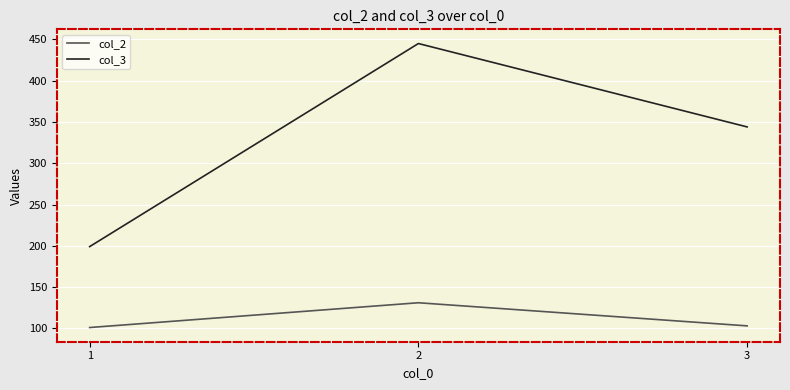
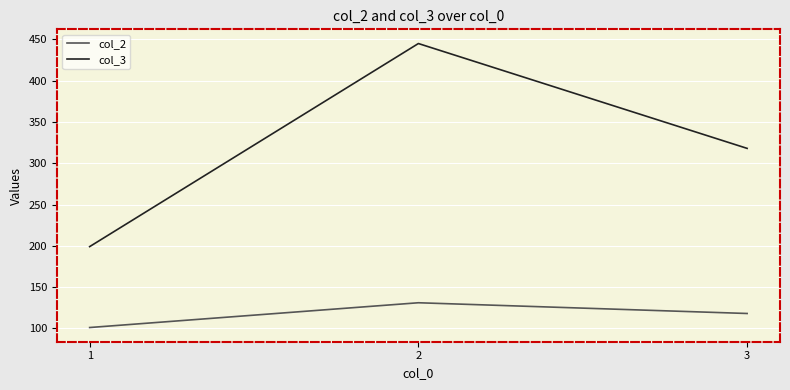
col_2, 3: 100 -> 120
col_3, 3: 340 -> 320
